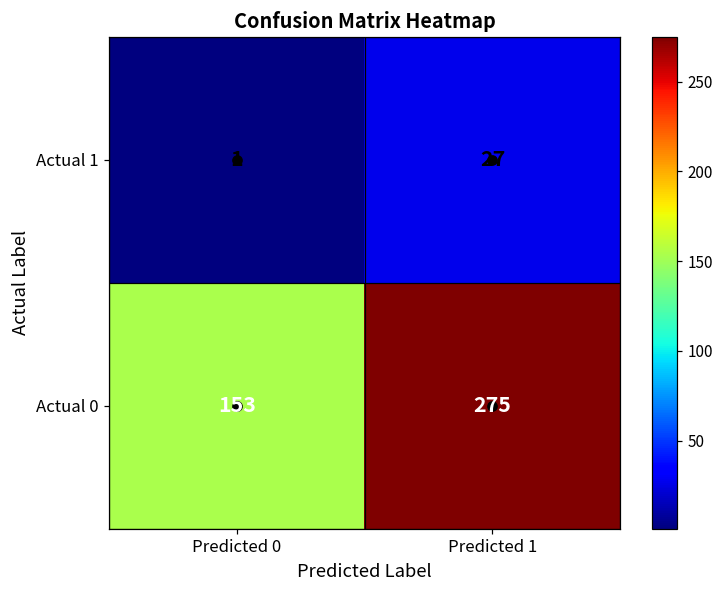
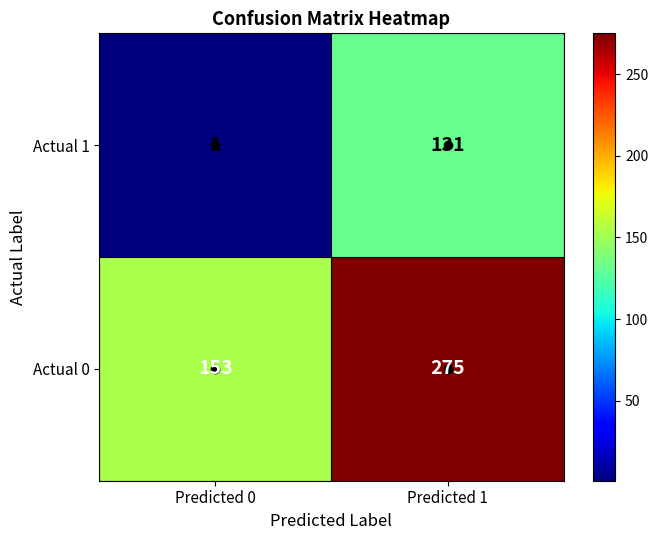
Actual 1, Predicted 1: 27 -> 131
